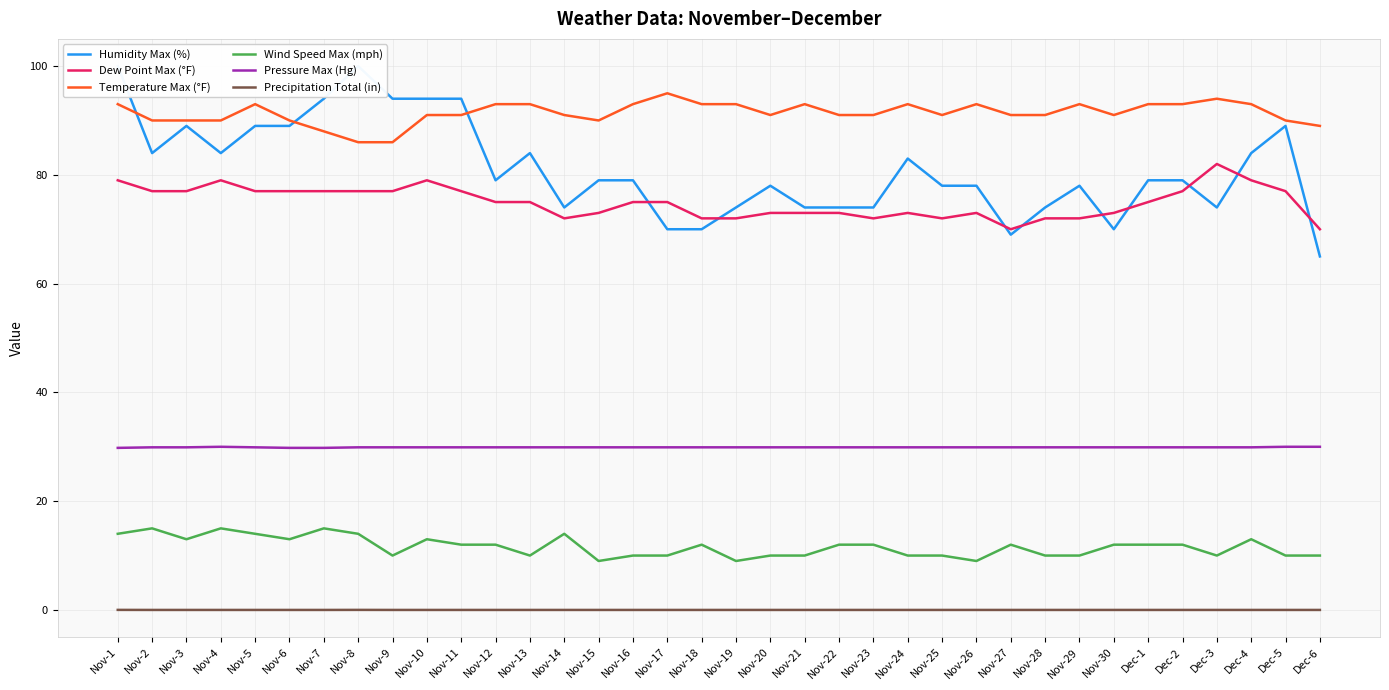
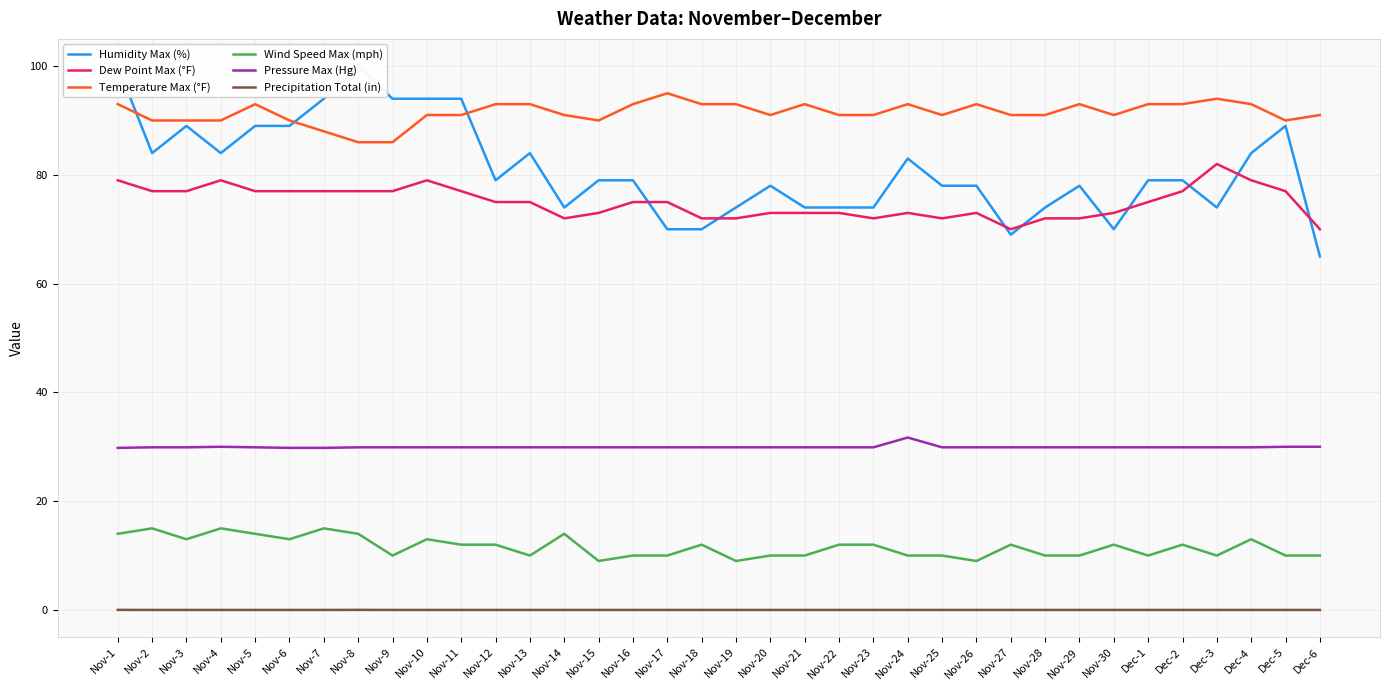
Pressure Max (Hg), Nov-24: 30 -> 32
Wind Speed Max (mph), Dec-1: 12 -> 10
Temperature Max (°F), Dec-6: 89 -> 91
